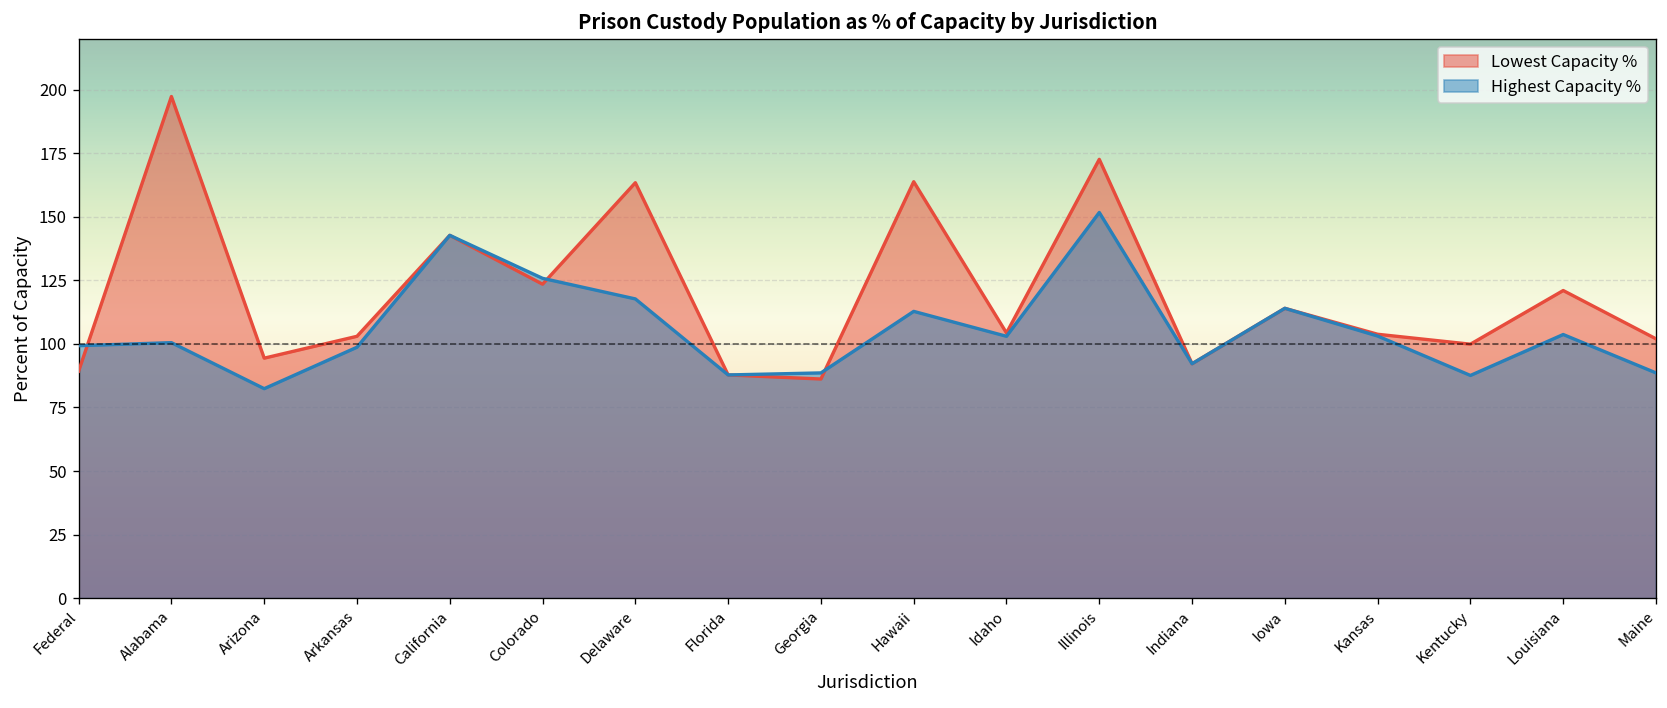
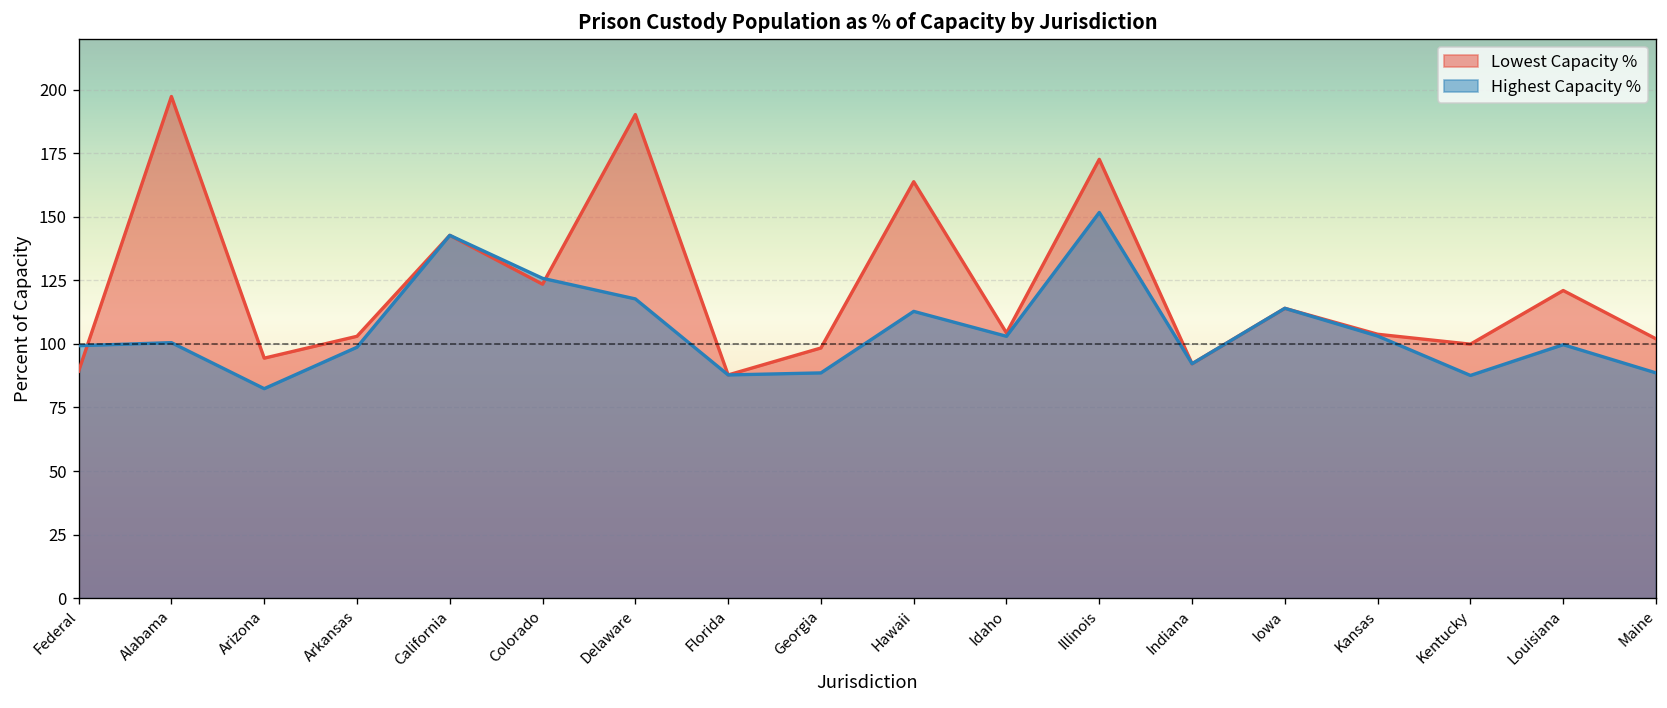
Lowest Capacity %, Delaware: 163 -> 190
Lowest Capacity %, Georgia: 86 -> 98
Highest Capacity %, Louisiana: 104 -> 100
